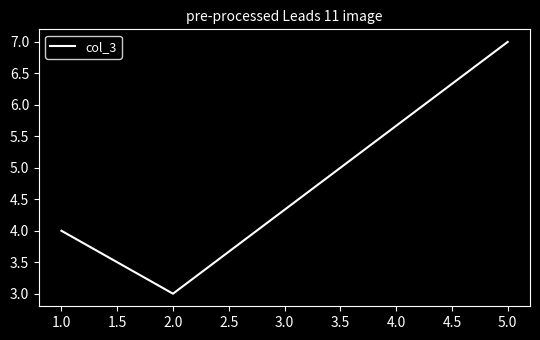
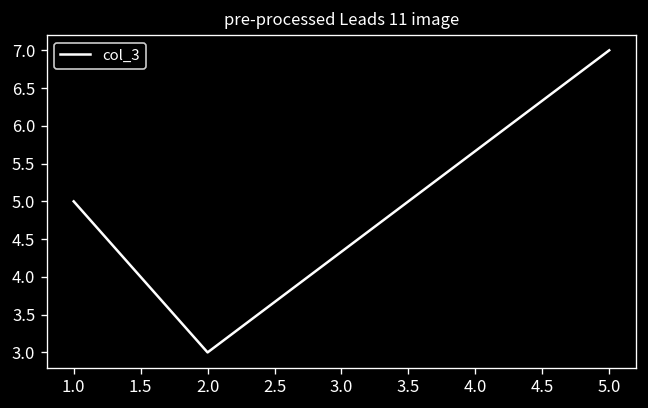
1.0: 4 -> 5
